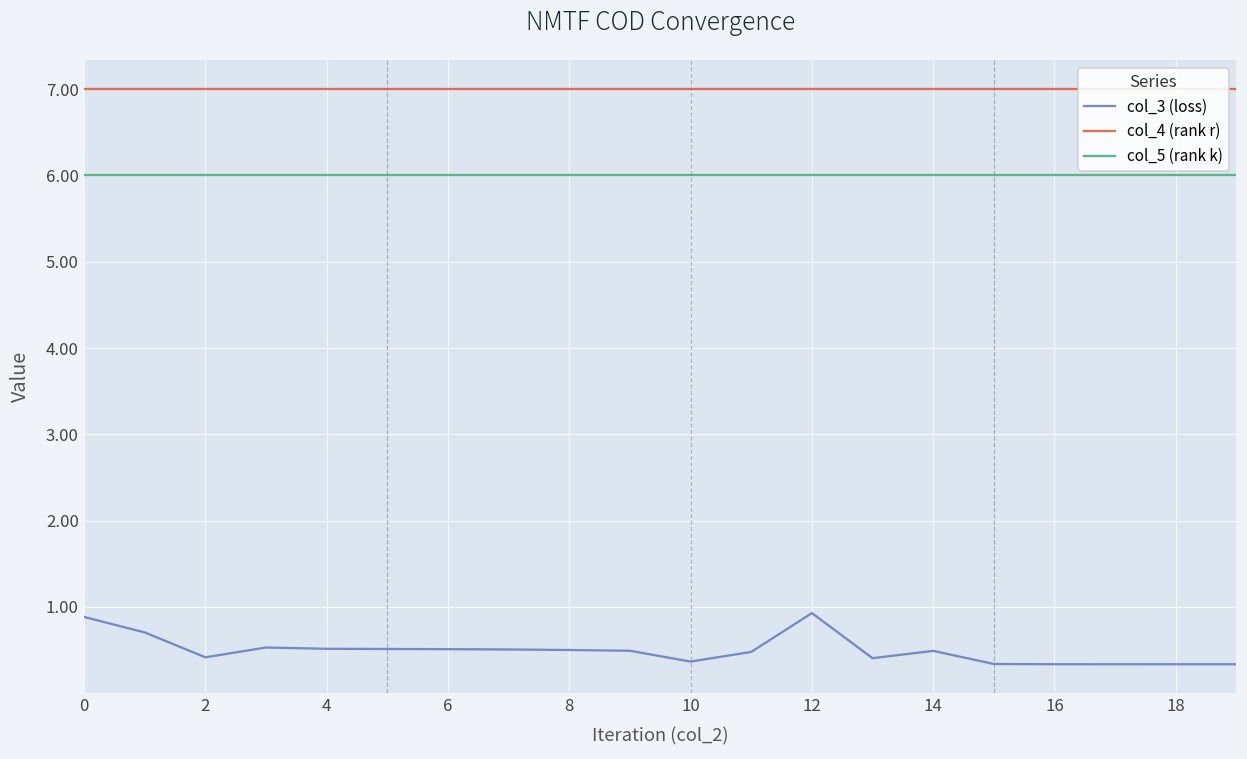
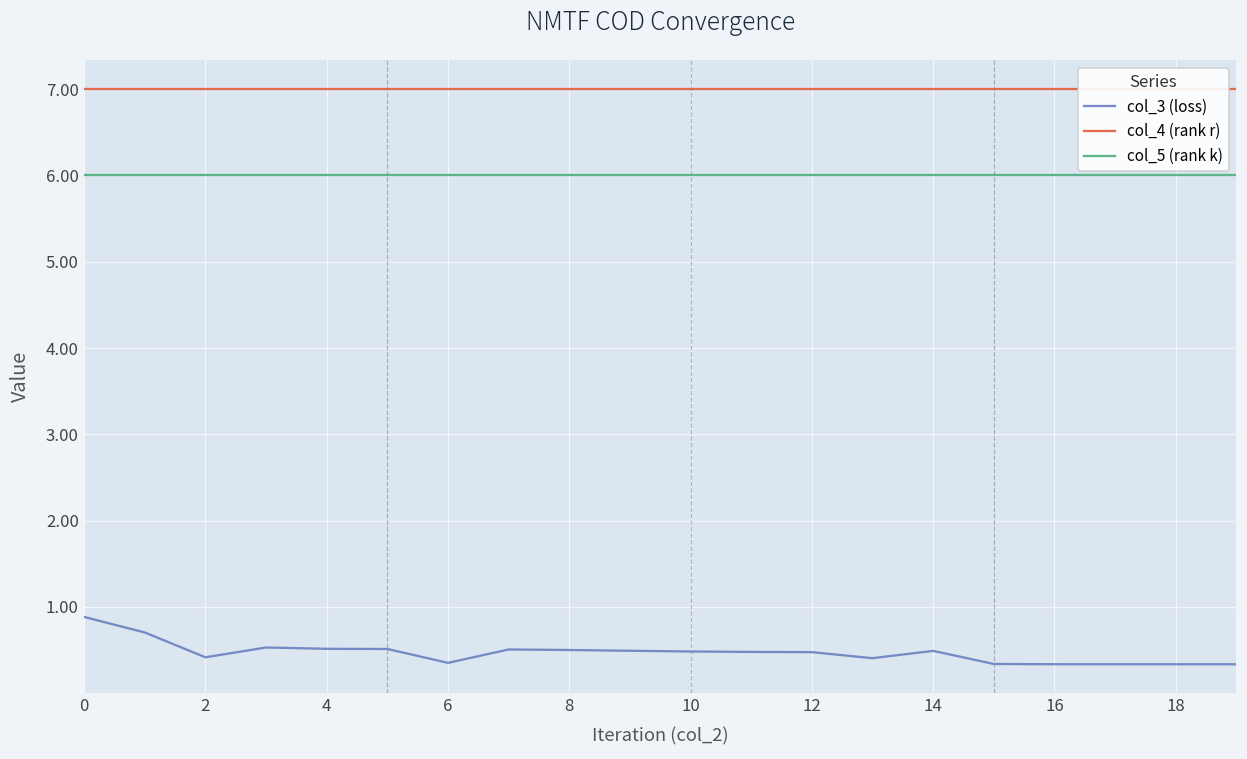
col_3 (loss), 6: 0.5 -> 0.4
col_3 (loss), 10: 0.4 -> 0.5
col_3 (loss), 12: 0.9 -> 0.5
